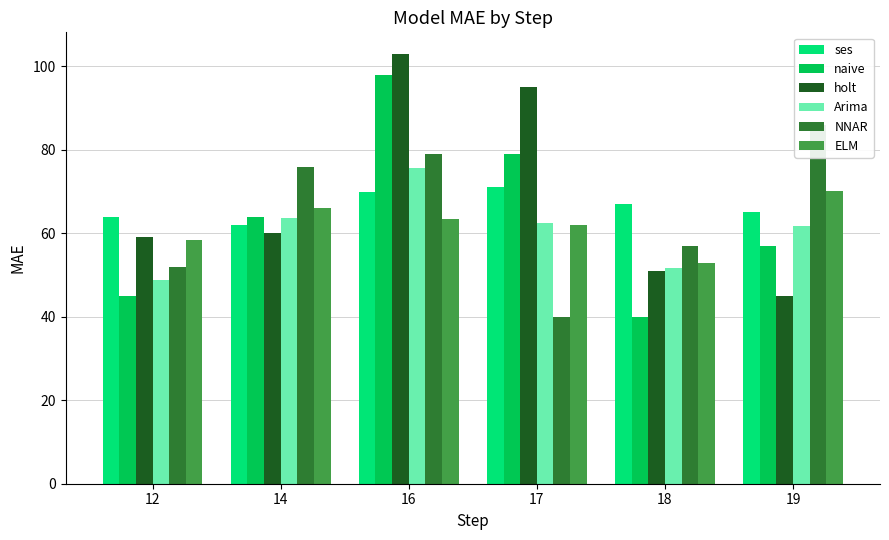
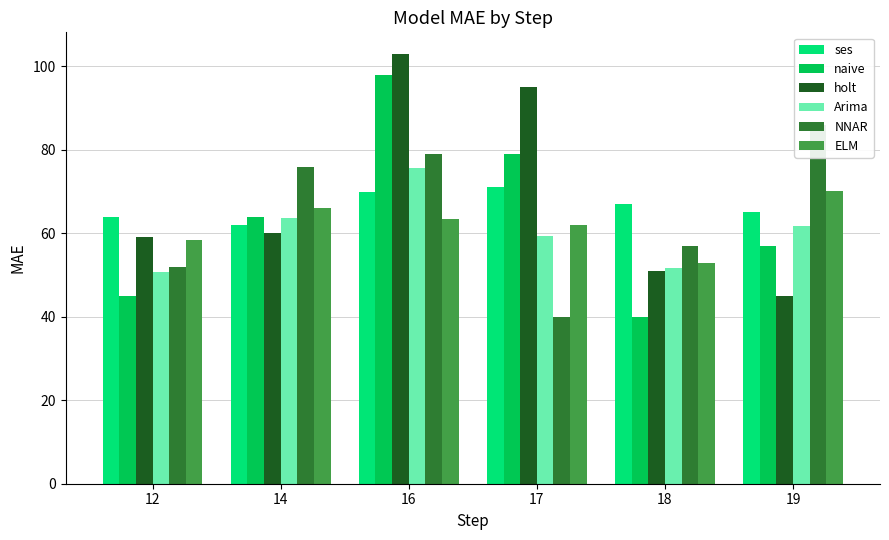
Arima, 12: 49 -> 51
Arima, 17: 62 -> 59
